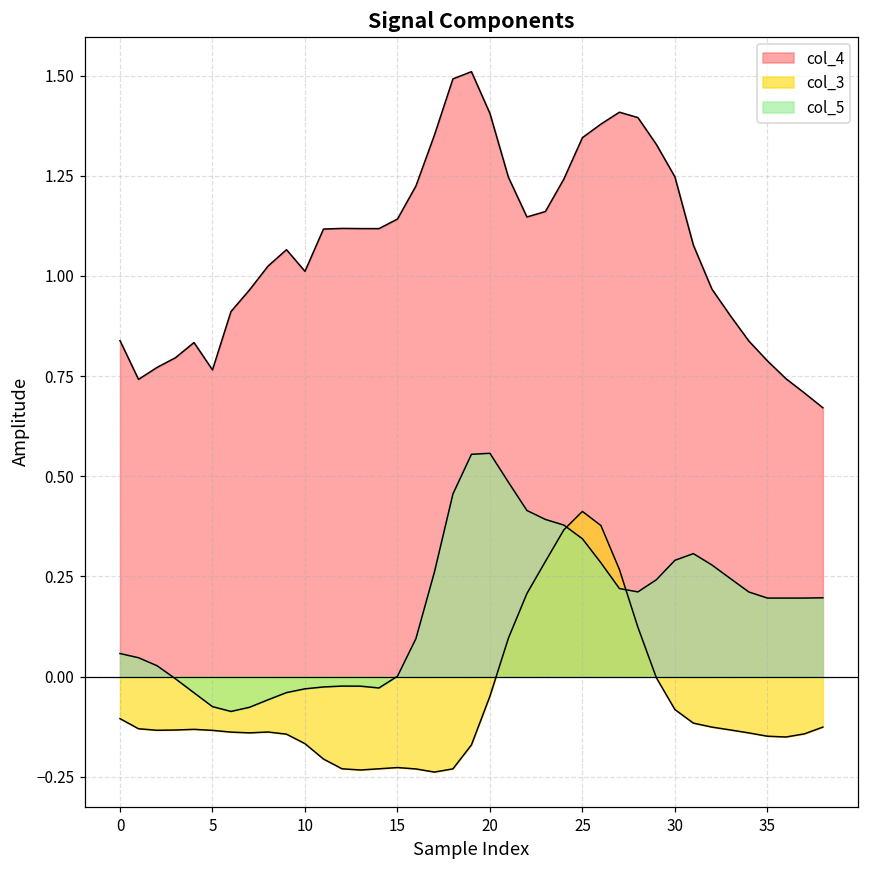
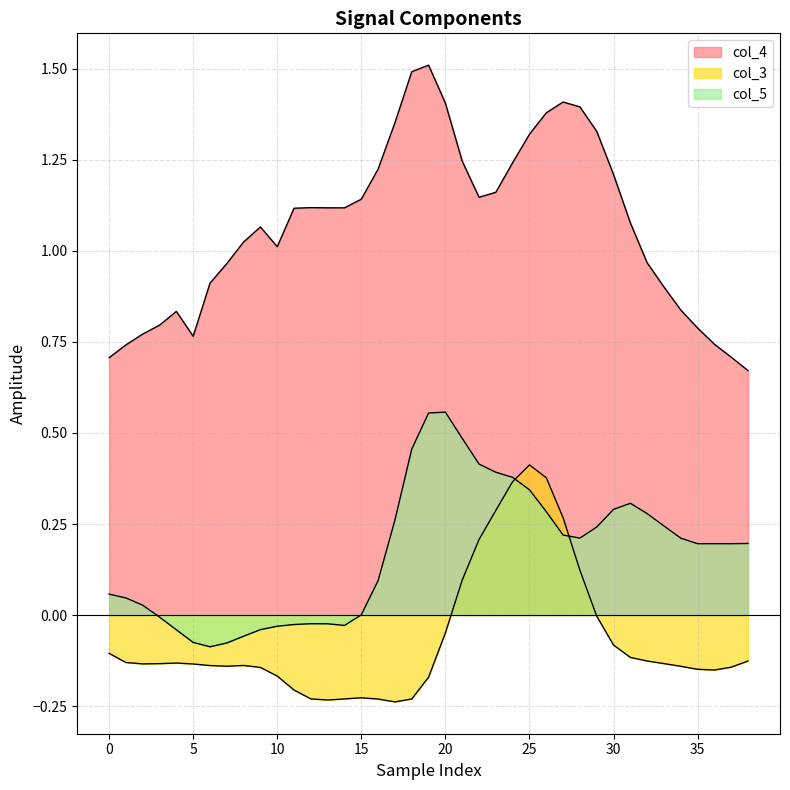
col_4, 0: 0.84 -> 0.71
col_4, 25: 1.35 -> 1.32
col_4, 30: 1.25 -> 1.21
